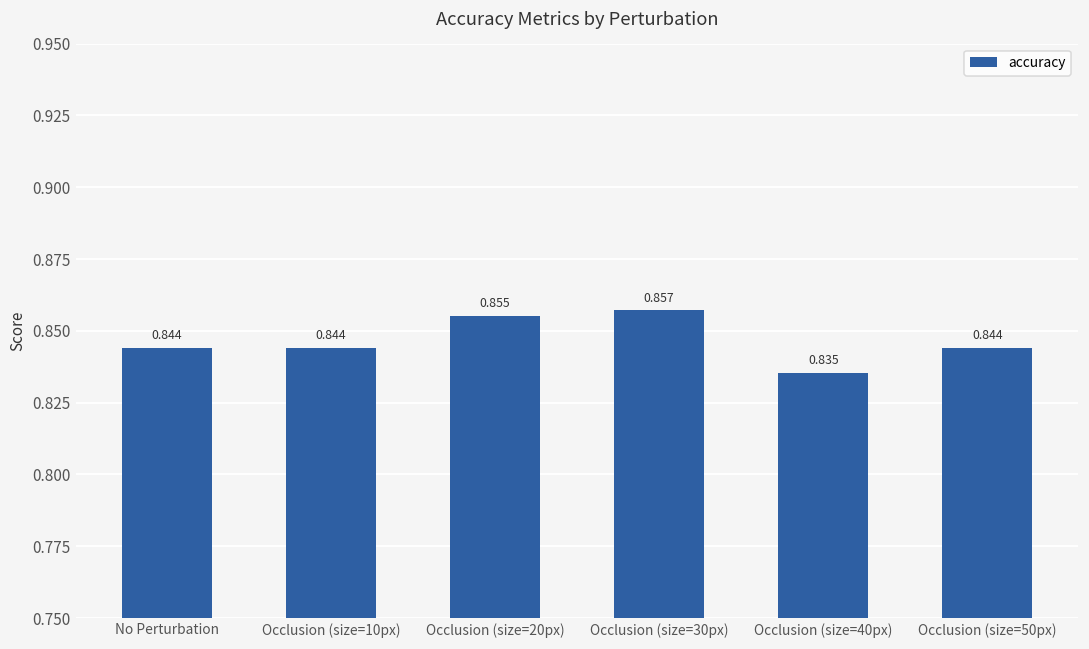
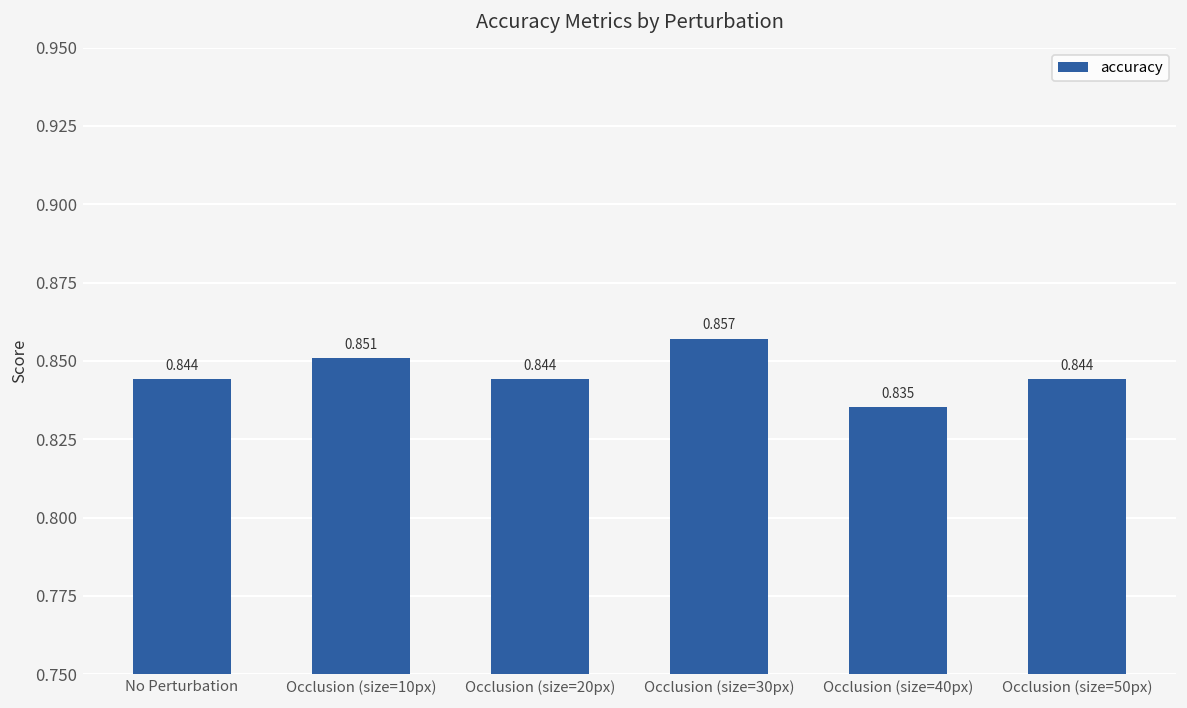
Occlusion (size=10px): 0.844 -> 0.851
Occlusion (size=20px): 0.855 -> 0.844
